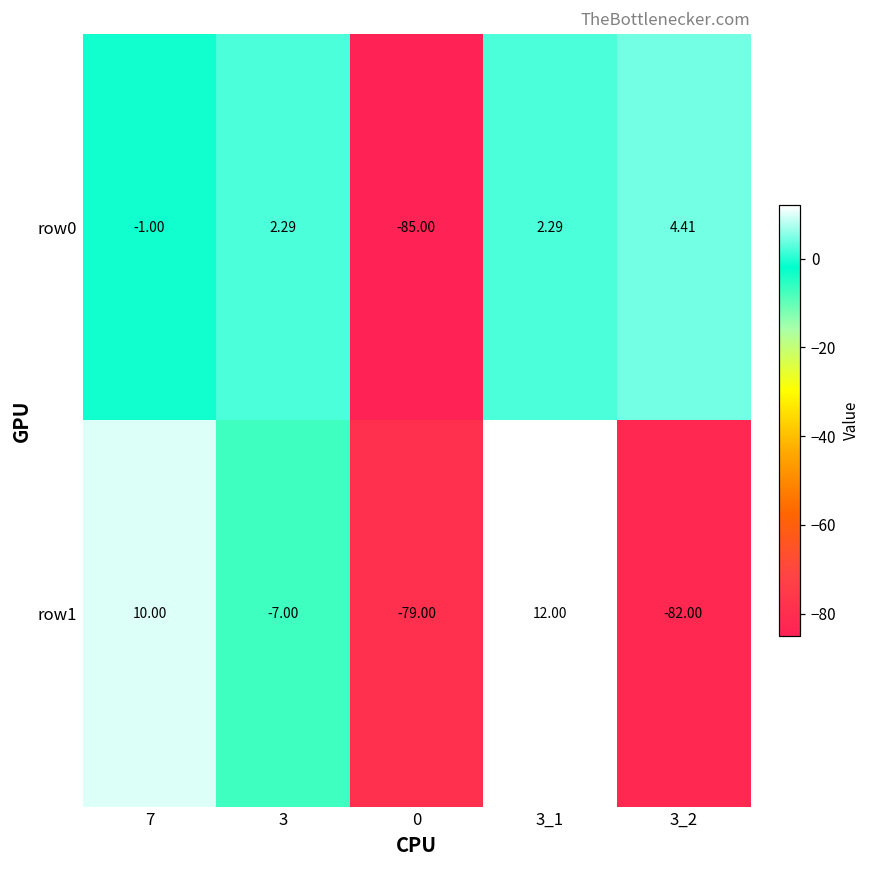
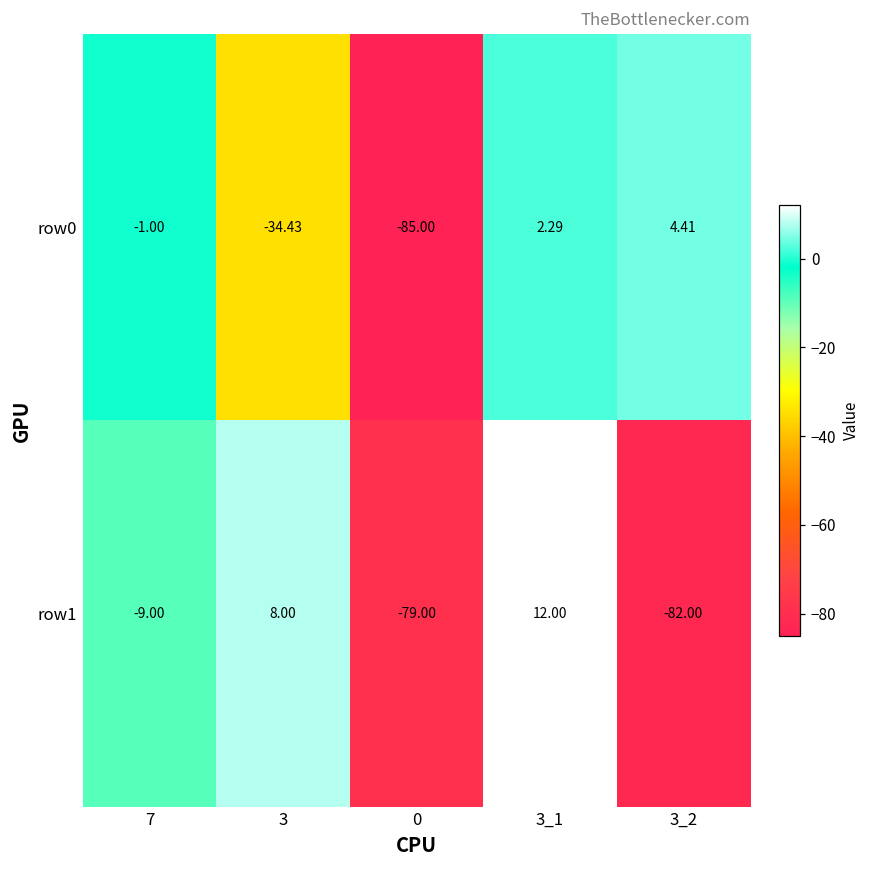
row0, 3: 2.29 -> -34.43
row1, 7: 10.00 -> -9.00
row1, 3: -7.00 -> 8.00
